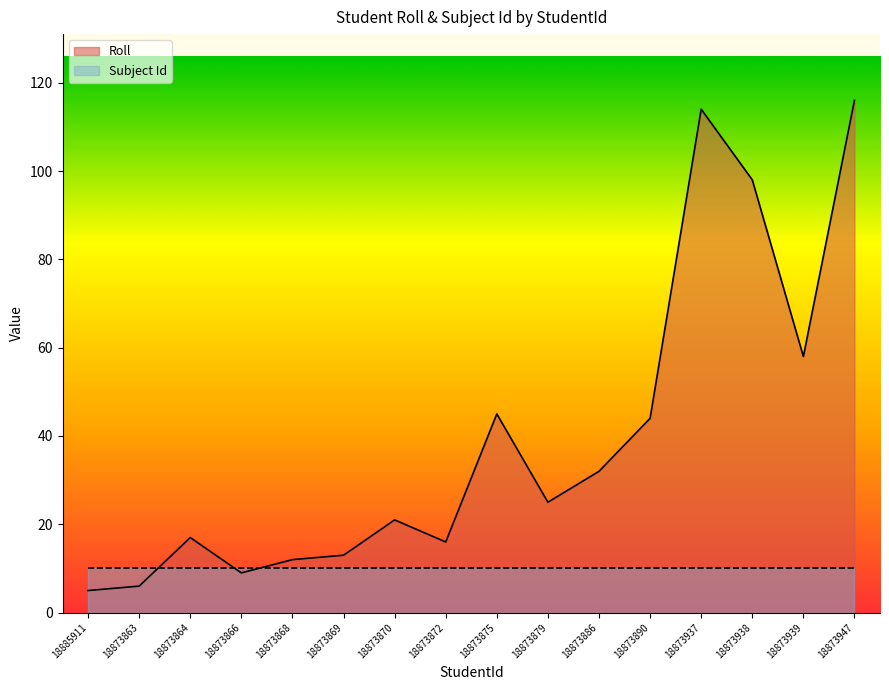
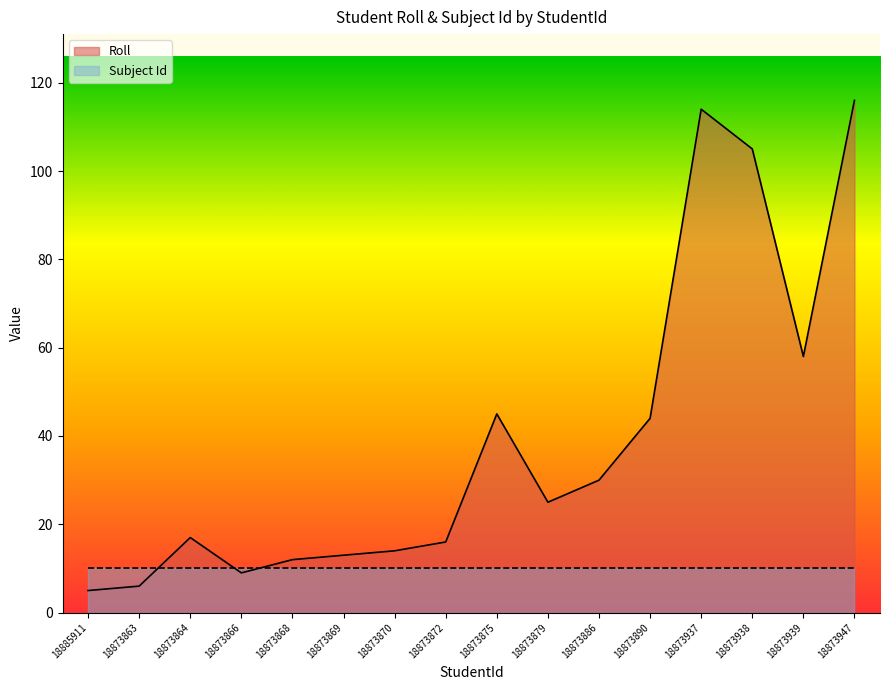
Roll, 18873870: 21 -> 14
Roll, 18873886: 32 -> 30
Roll, 18873938: 98 -> 105
